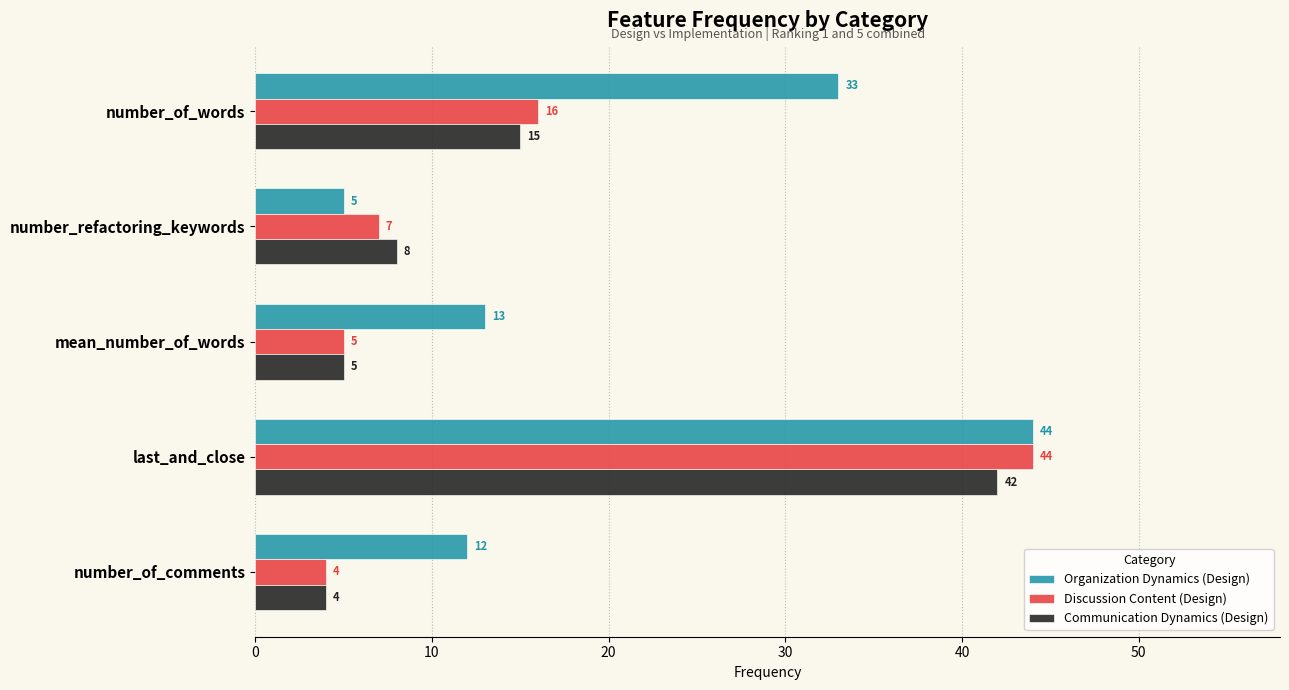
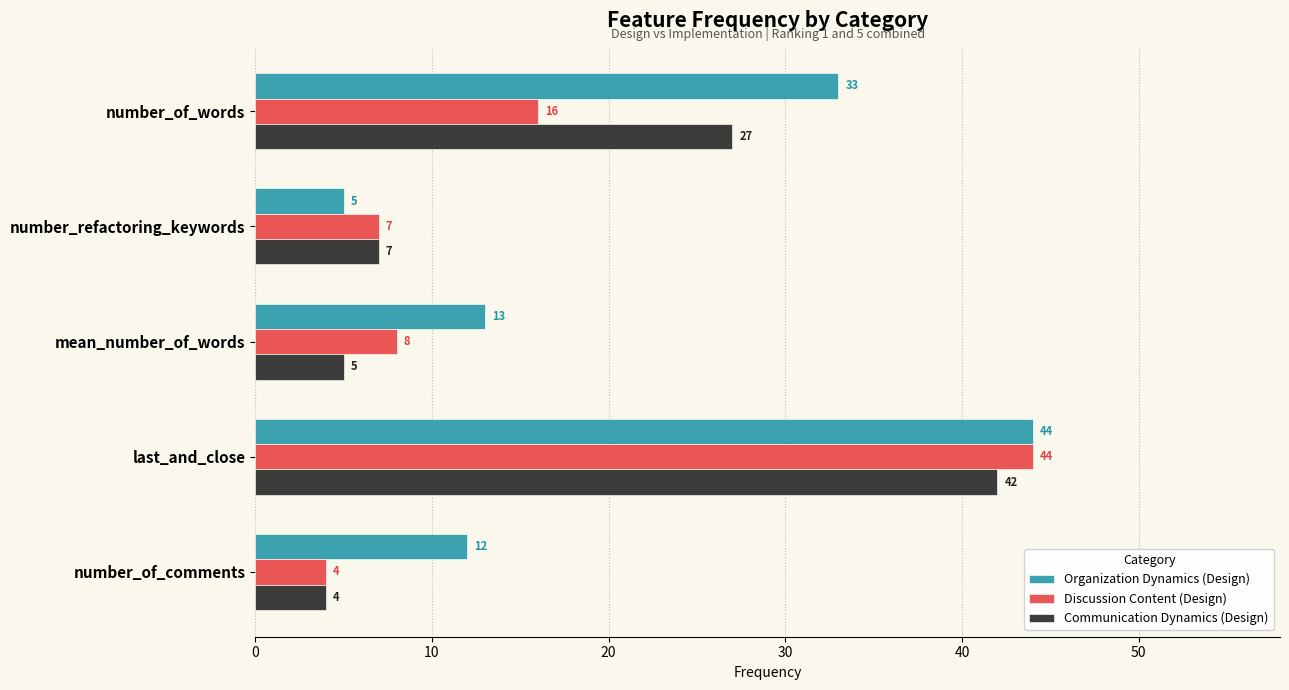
Communication Dynamics (Design), number_of_words: 15 -> 27
Communication Dynamics (Design), number_refactoring_keywords: 8 -> 7
Discussion Content (Design), mean_number_of_words: 5 -> 8
